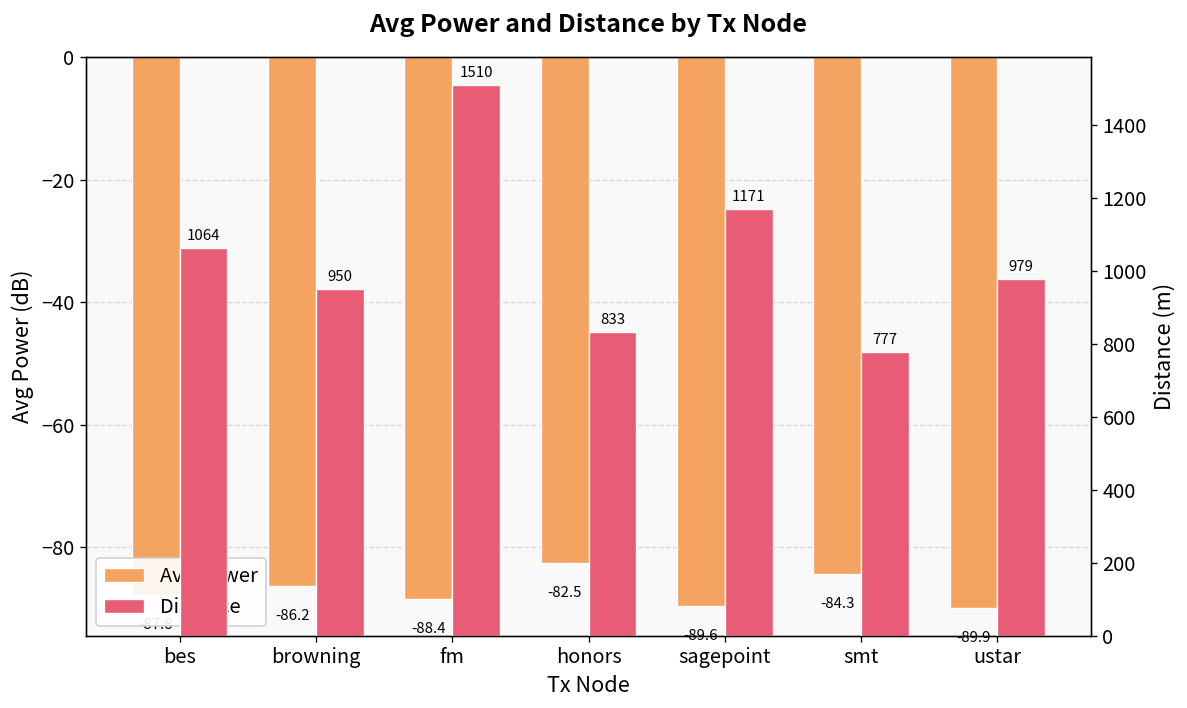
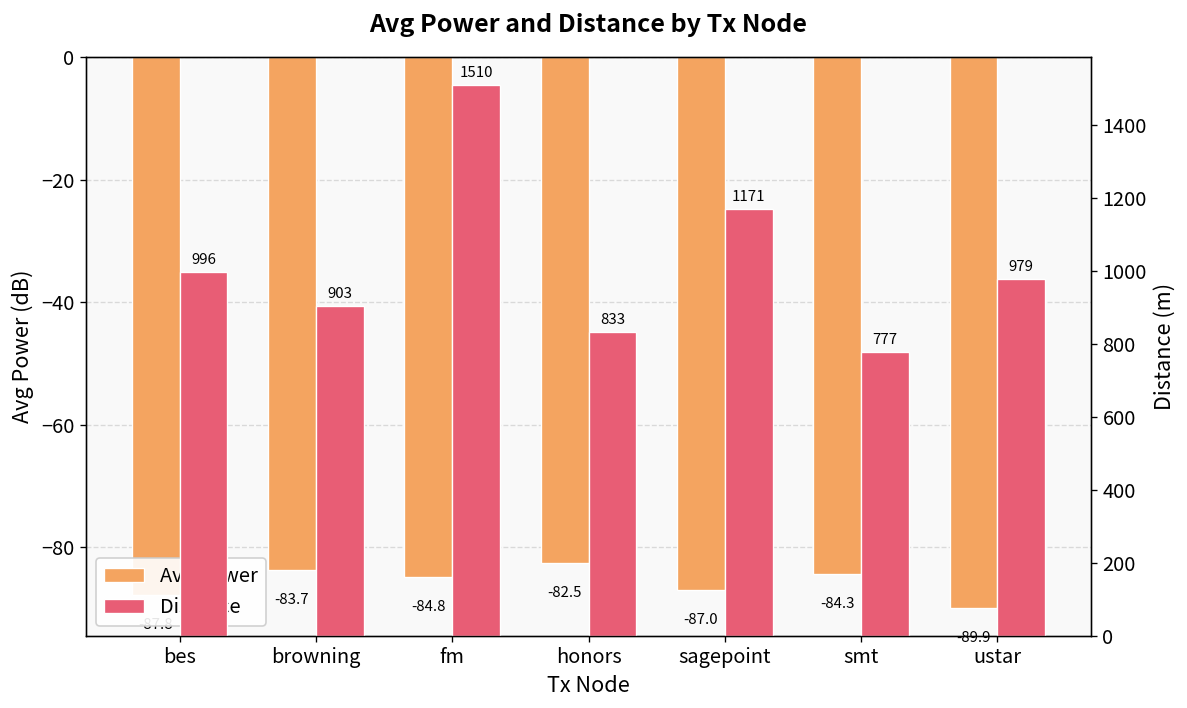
Avg Power, browning: -86.2 -> -83.7
Avg Power, fm: -88.4 -> -84.8
Avg Power, sagepoint: -89.6 -> -87.0
Distance, bes: 1064 -> 996
Distance, browning: 950 -> 903
